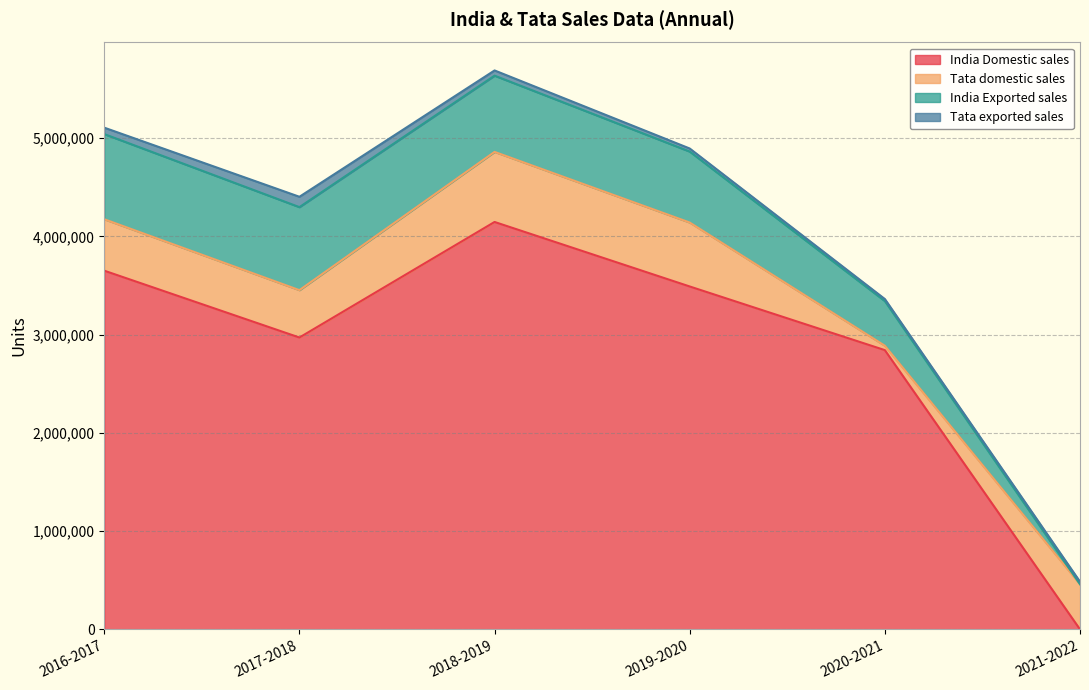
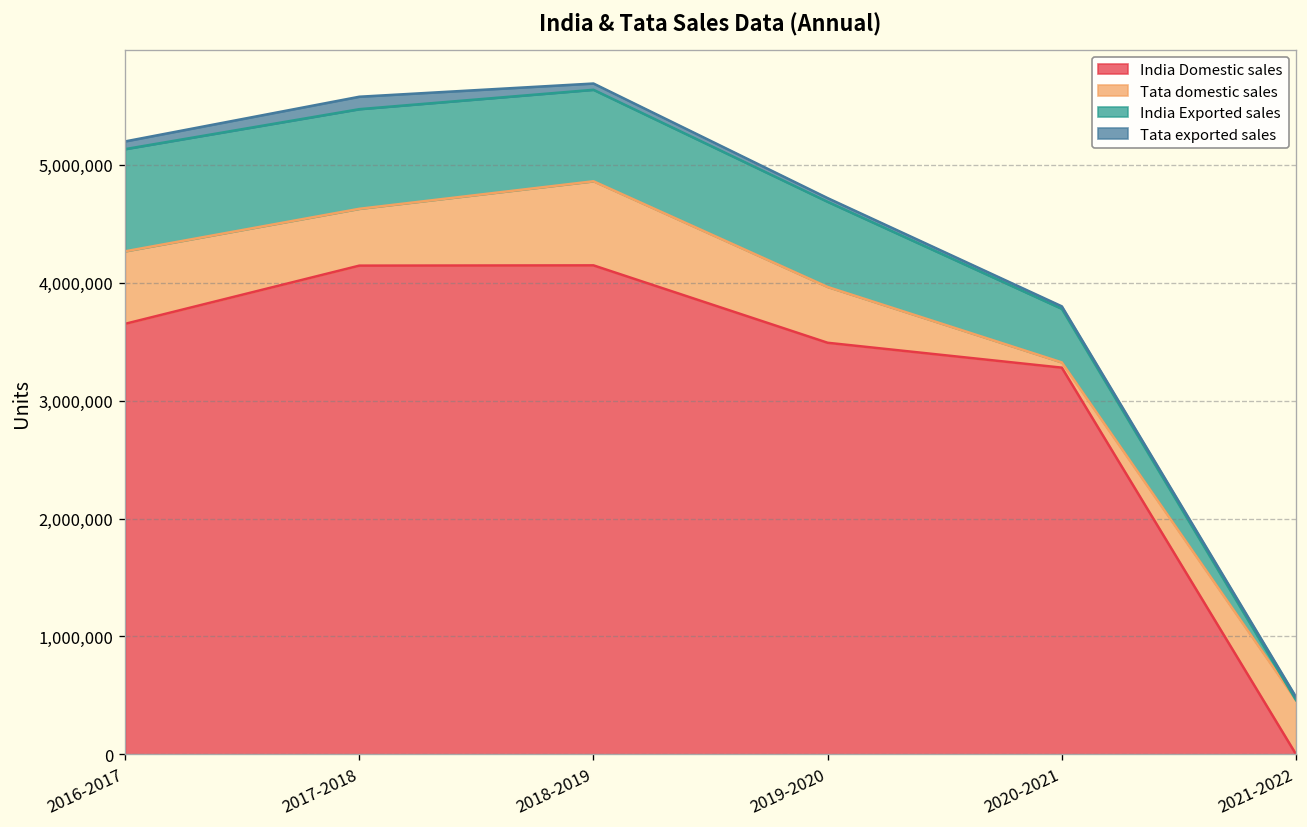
Tata domestic sales, 2016-2017: 500,000 -> 600,000
India Domestic sales, 2017-2018: 3,000,000 -> 4,100,000
Tata domestic sales, 2019-2020: 700,000 -> 500,000
India Domestic sales, 2020-2021: 2,800,000 -> 3,300,000
